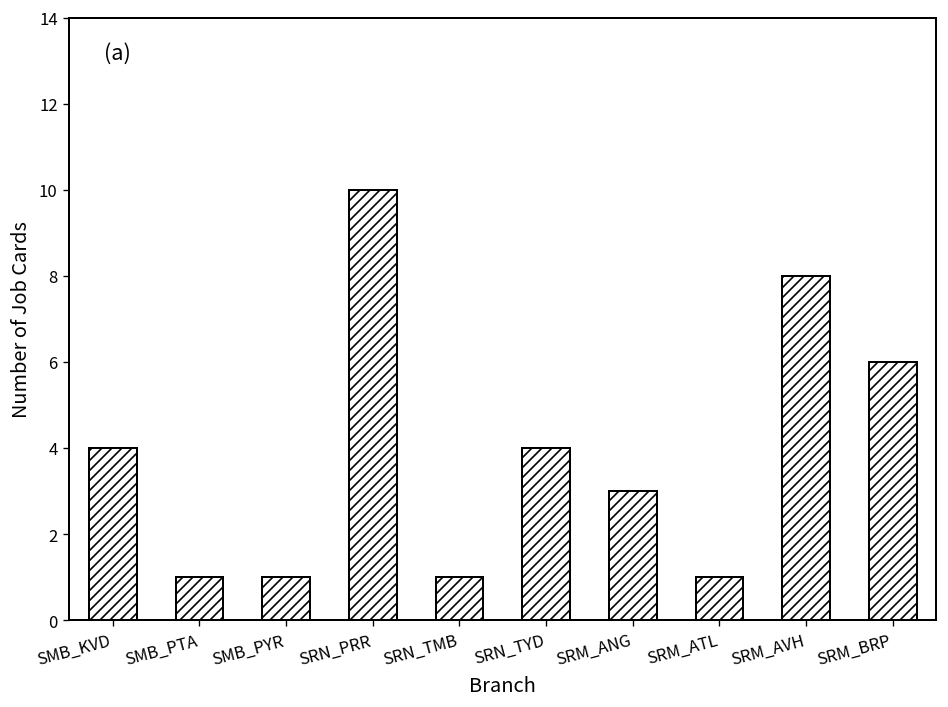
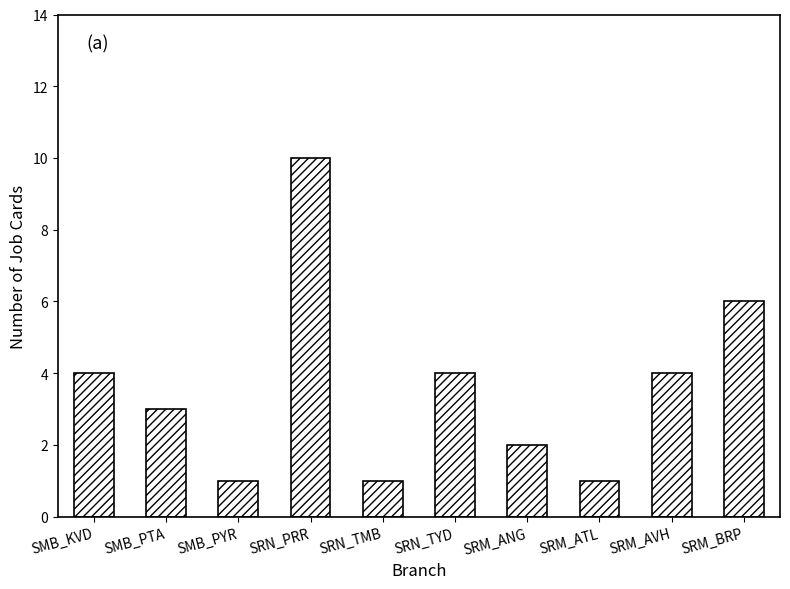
SMB_PTA: 1 -> 3
SRM_ANG: 3 -> 2
SRM_AVH: 8 -> 4
